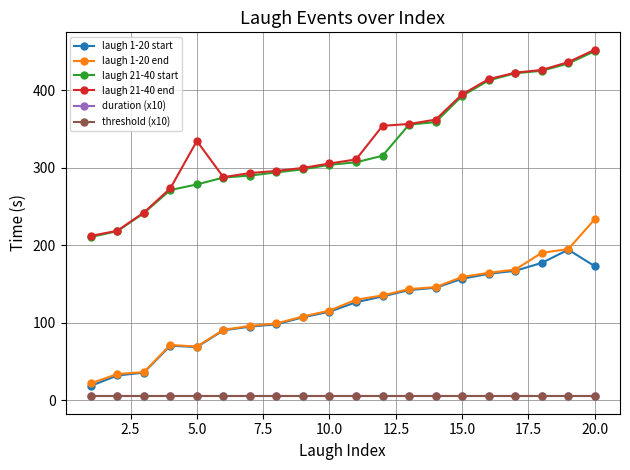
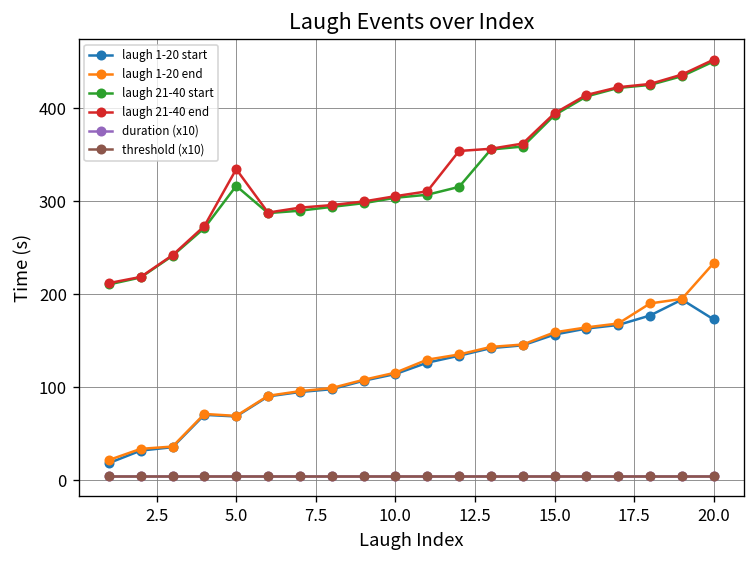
laugh 21-40 start, 5.0: 280 -> 320
